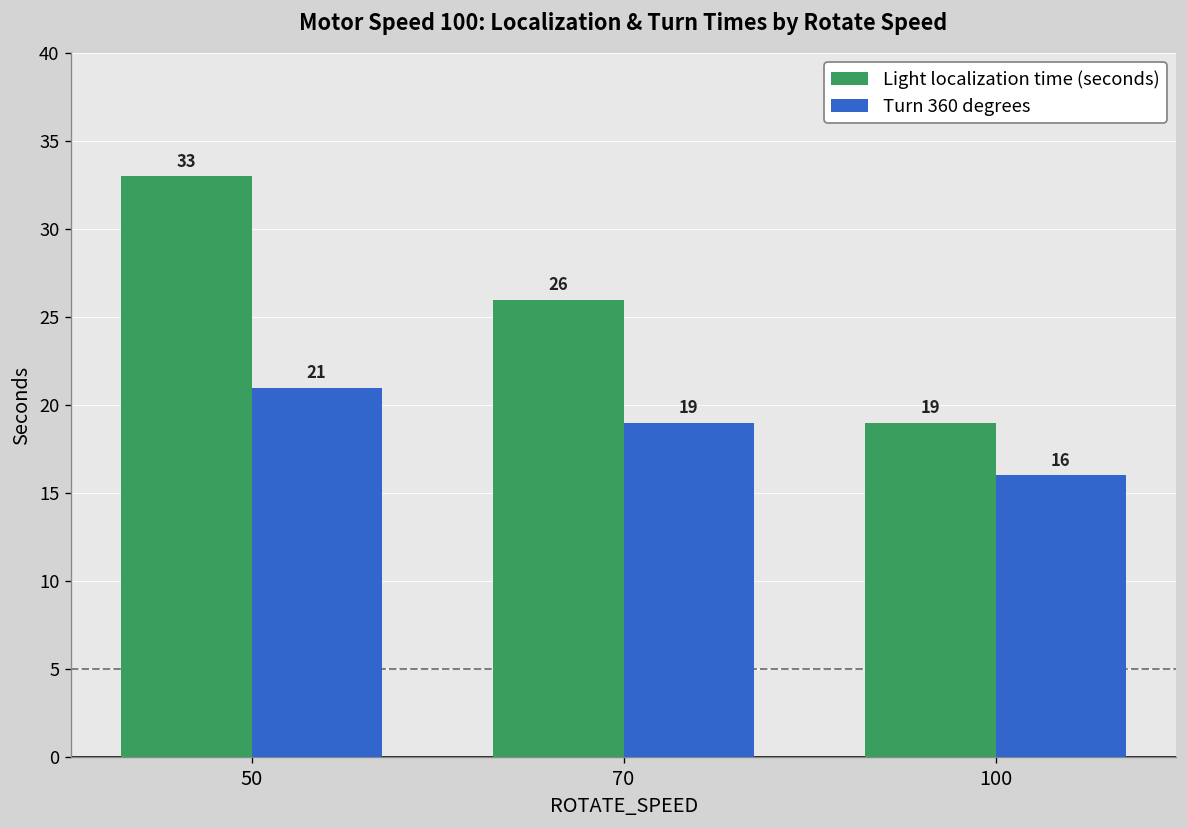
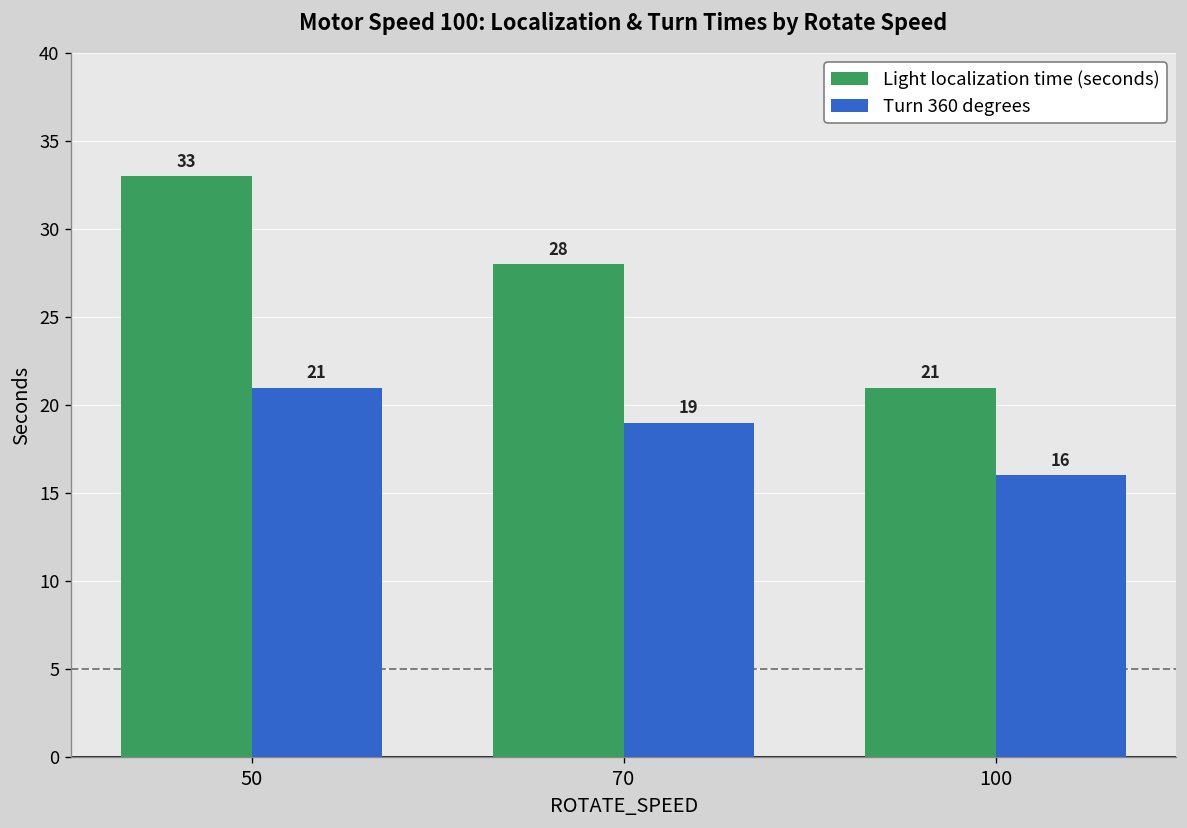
Light localization time (seconds), 70: 26 -> 28
Light localization time (seconds), 100: 19 -> 21
